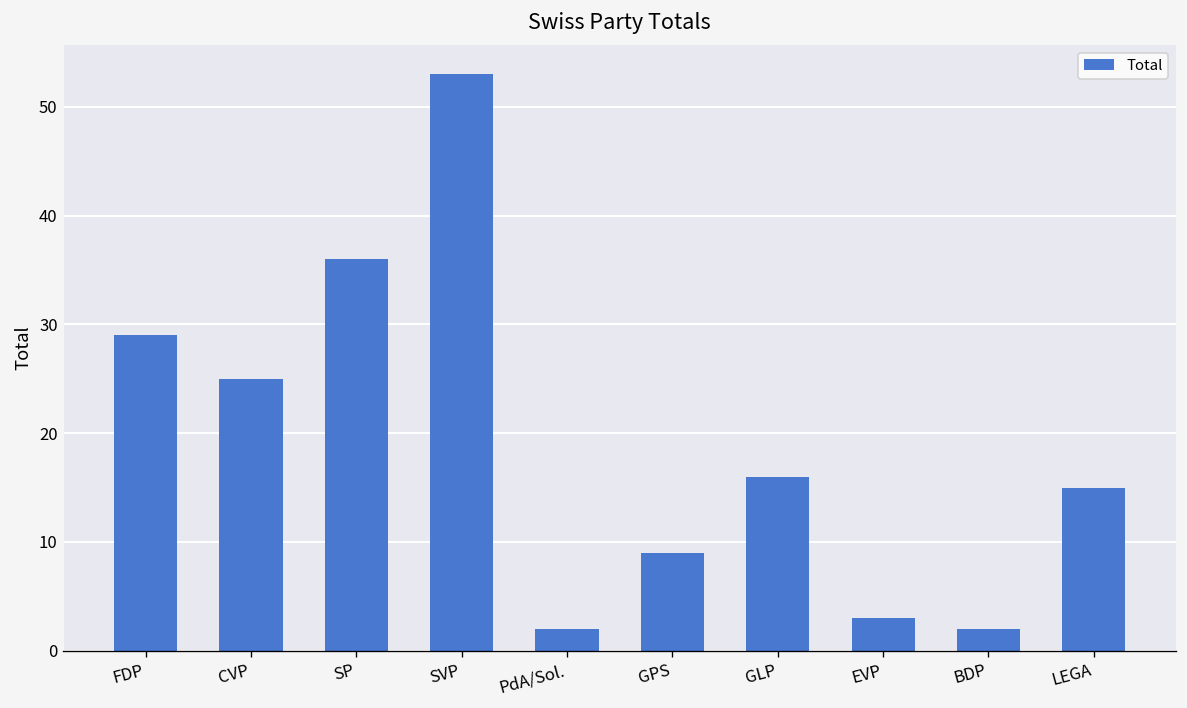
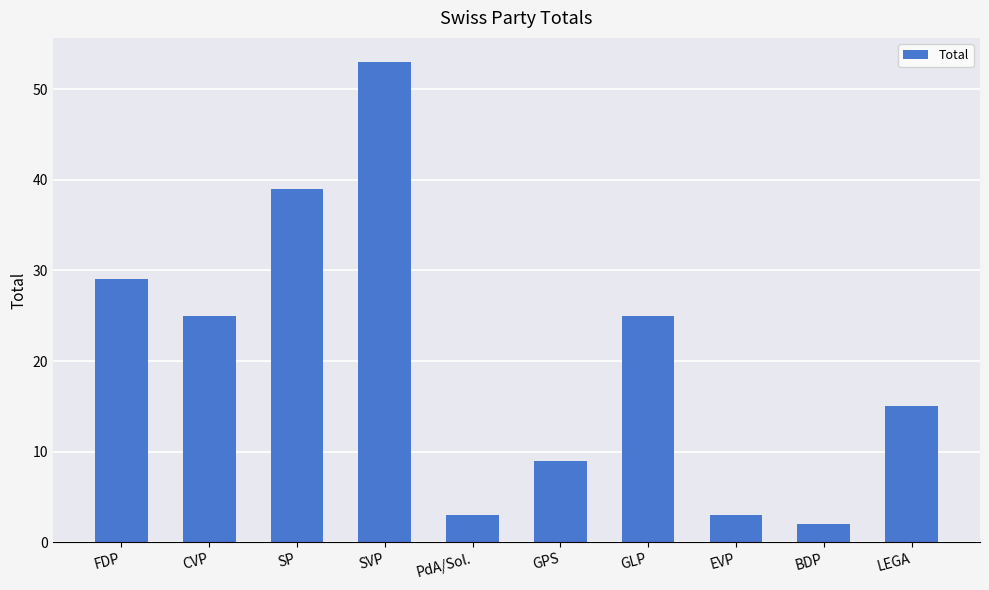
SP: 36 -> 39
PdA/Sol.: 2 -> 3
GLP: 16 -> 25
